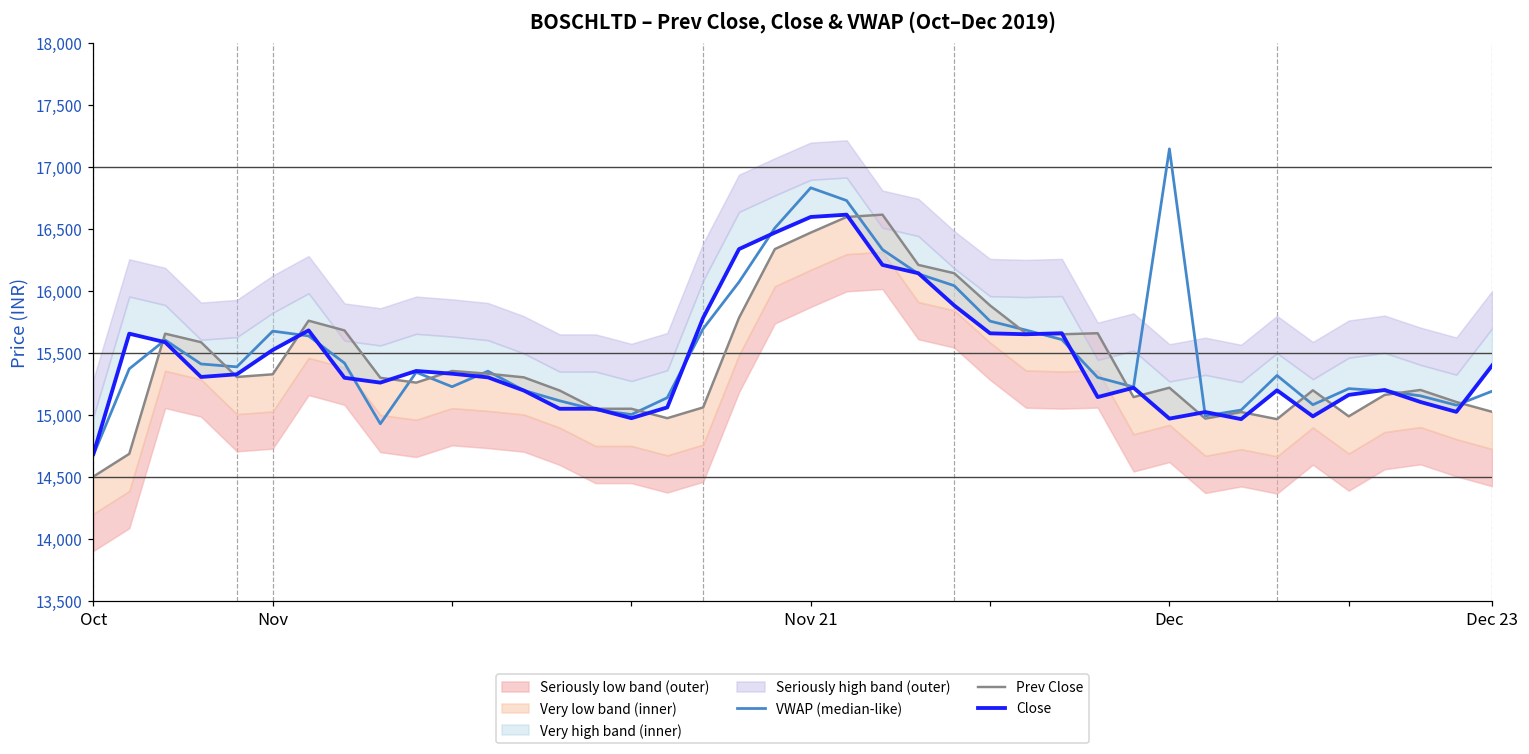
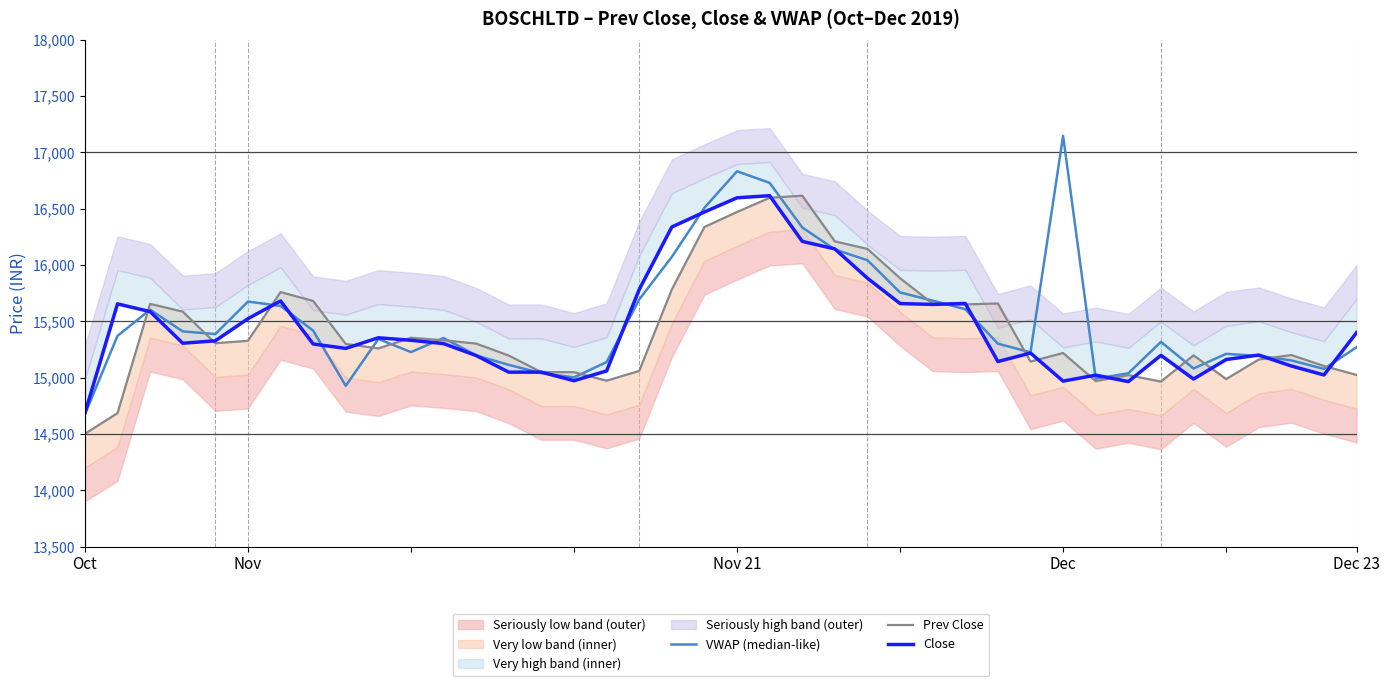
VWAP (median-like), Dec 23: 15,190 -> 15,270
